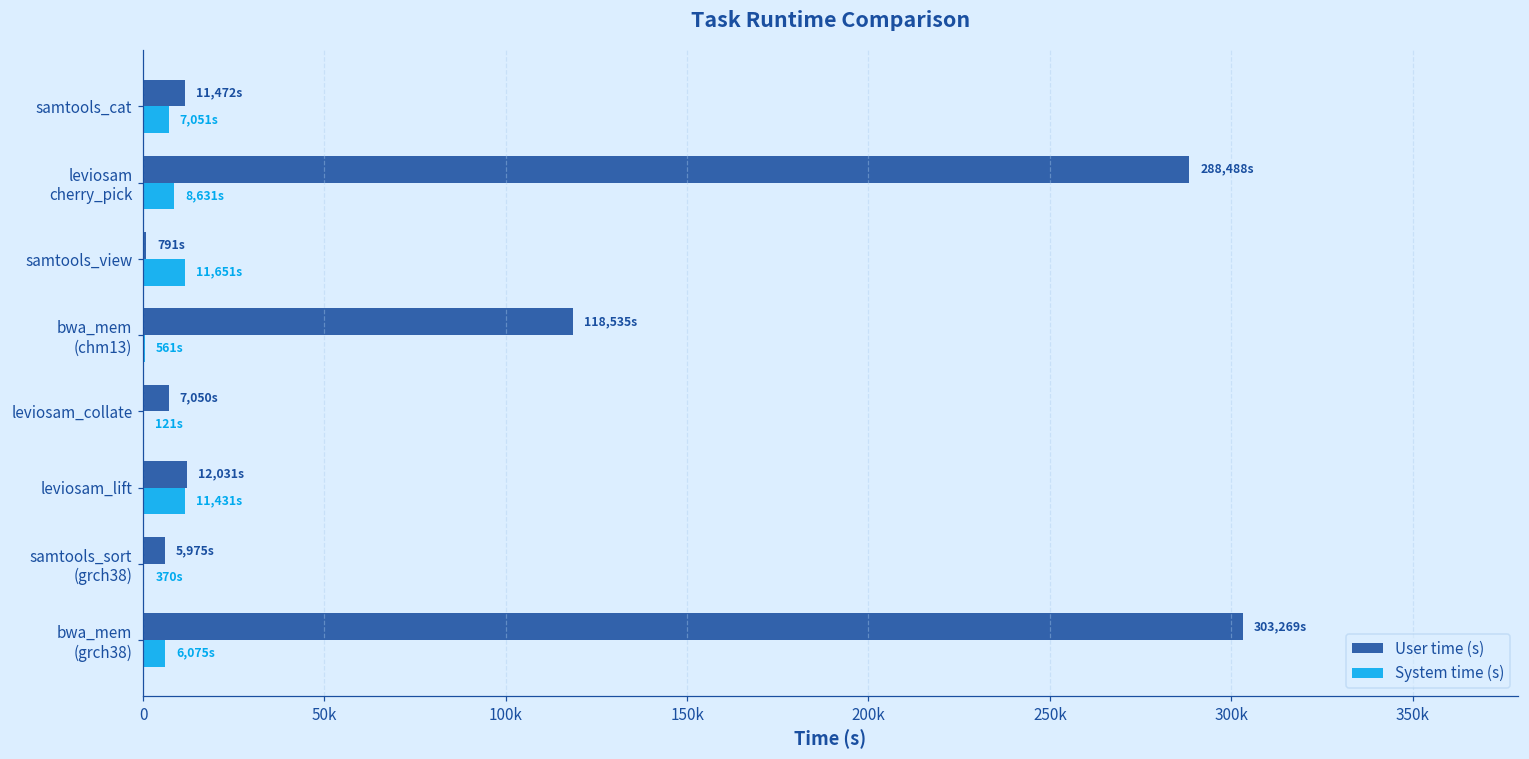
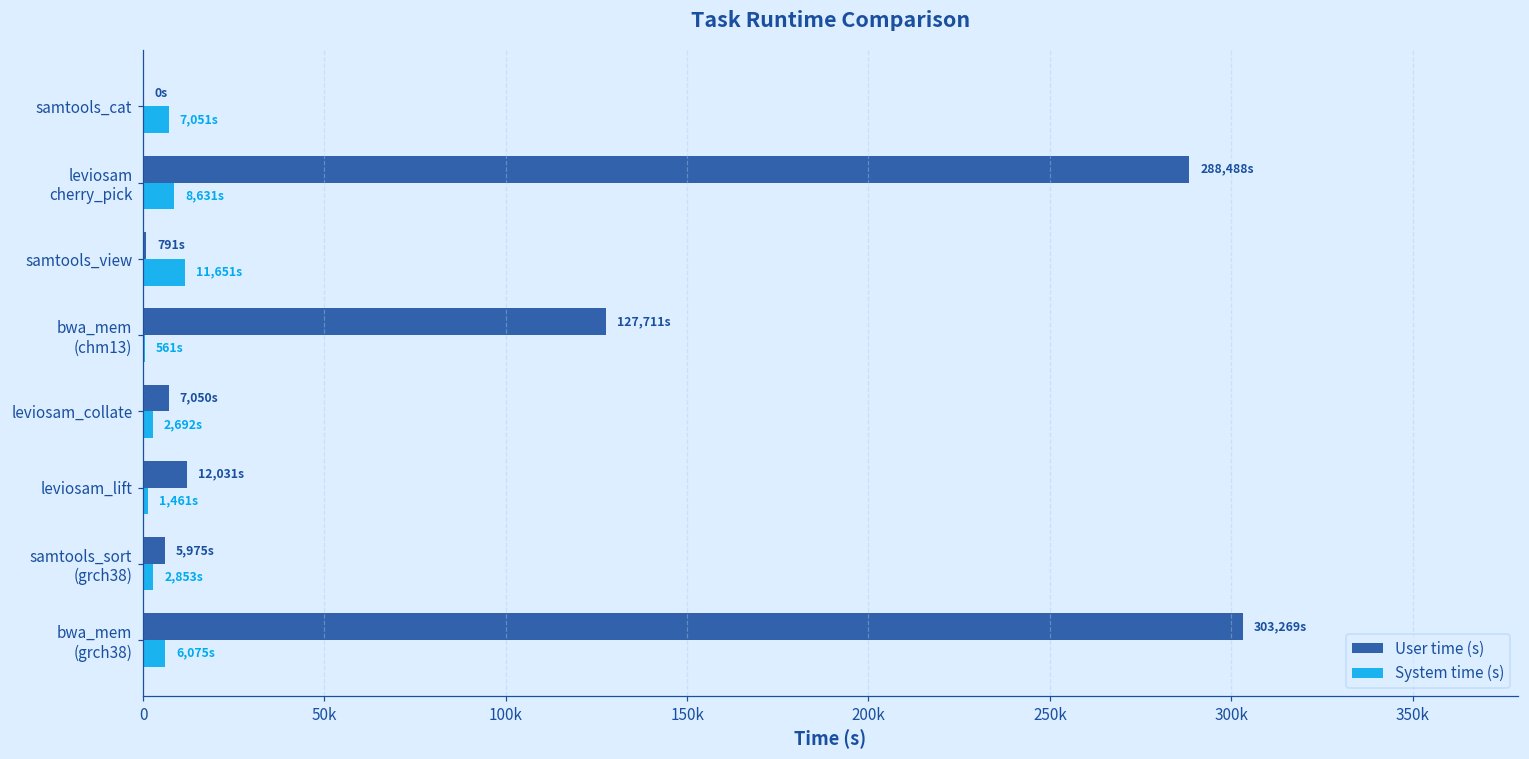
User time (s), samtools_cat: 11,472s -> 0s
User time (s), bwa_mem (chm13): 118,535s -> 127,711s
System time (s), leviosam_collate: 121s -> 2,692s
System time (s), leviosam_lift: 11,431s -> 1,461s
System time (s), samtools_sort (grch38): 370s -> 2,853s
